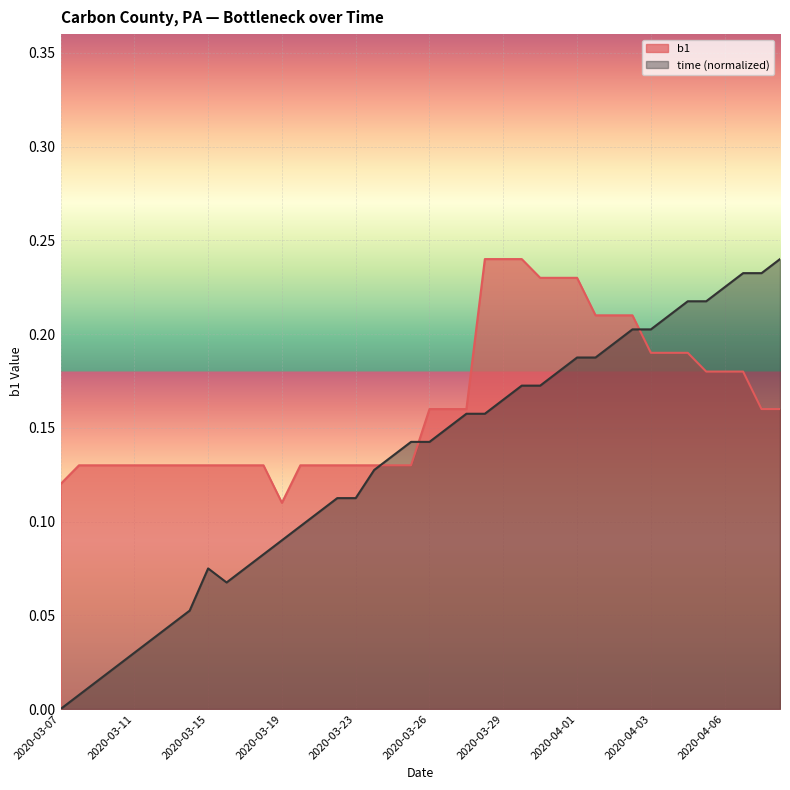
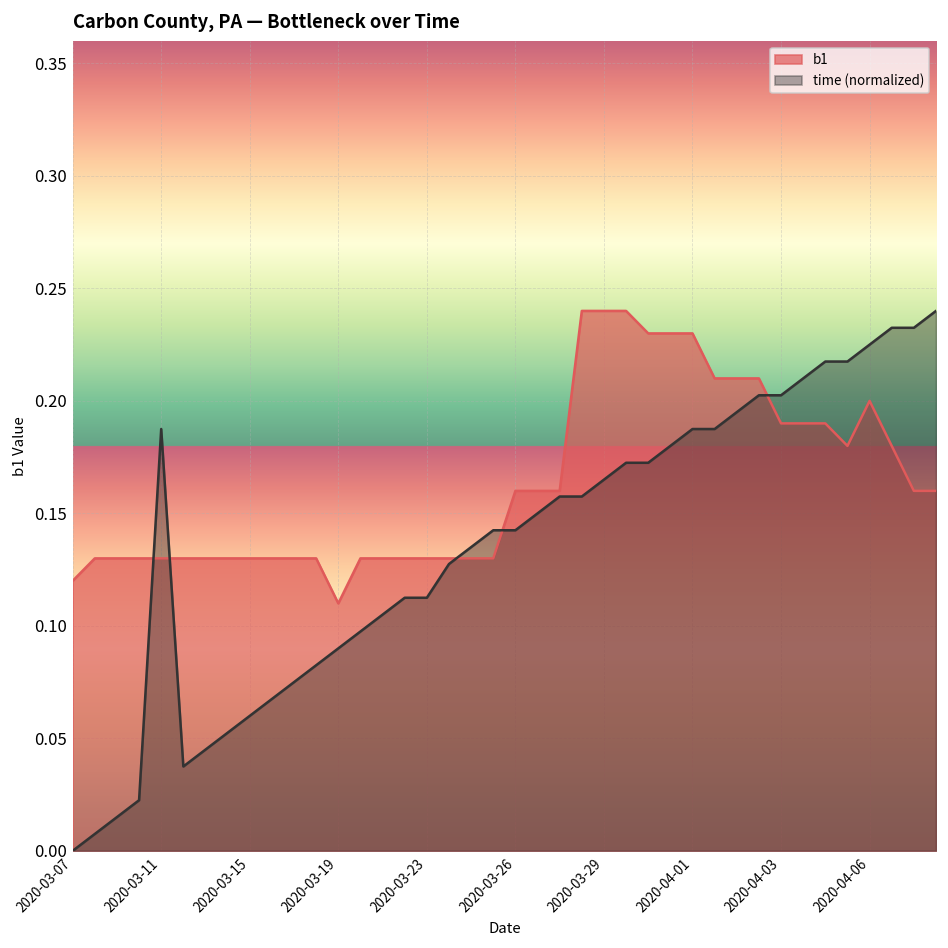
time (normalized), 2020-03-11: 0.030 -> 0.188
time (normalized), 2020-03-15: 0.075 -> 0.060
b1, 2020-04-06: 0.18 -> 0.20
